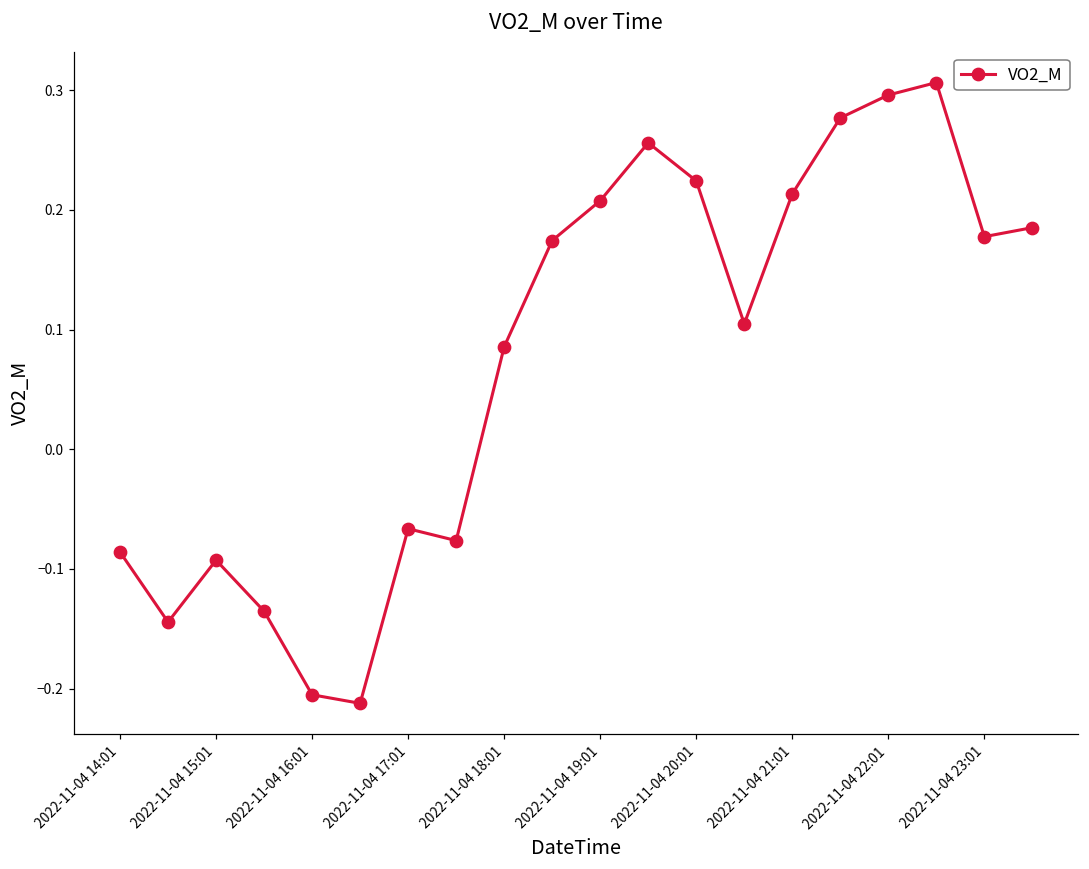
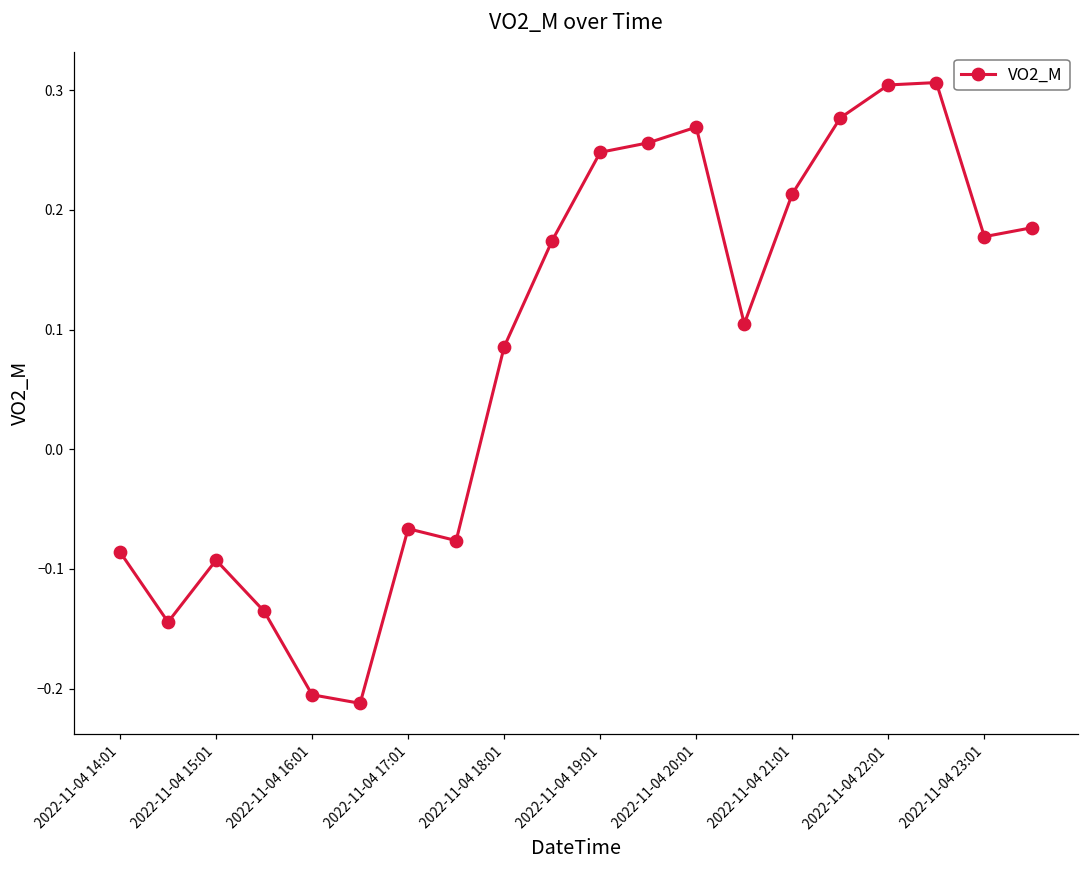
2022-11-04 19:01: 0.208 -> 0.248
2022-11-04 20:01: 0.224 -> 0.269
2022-11-04 22:01: 0.296 -> 0.304
